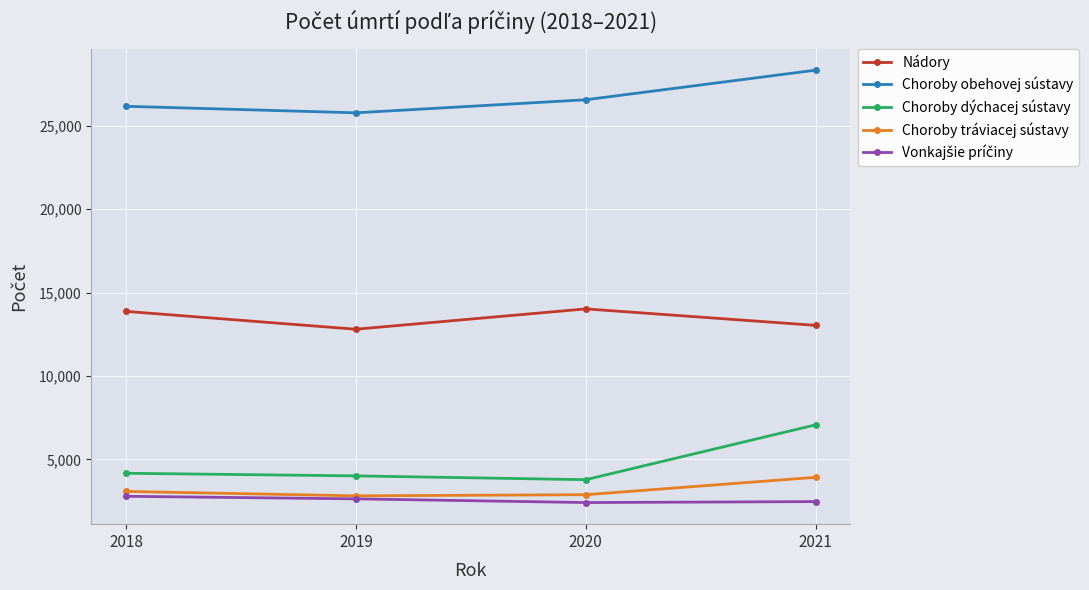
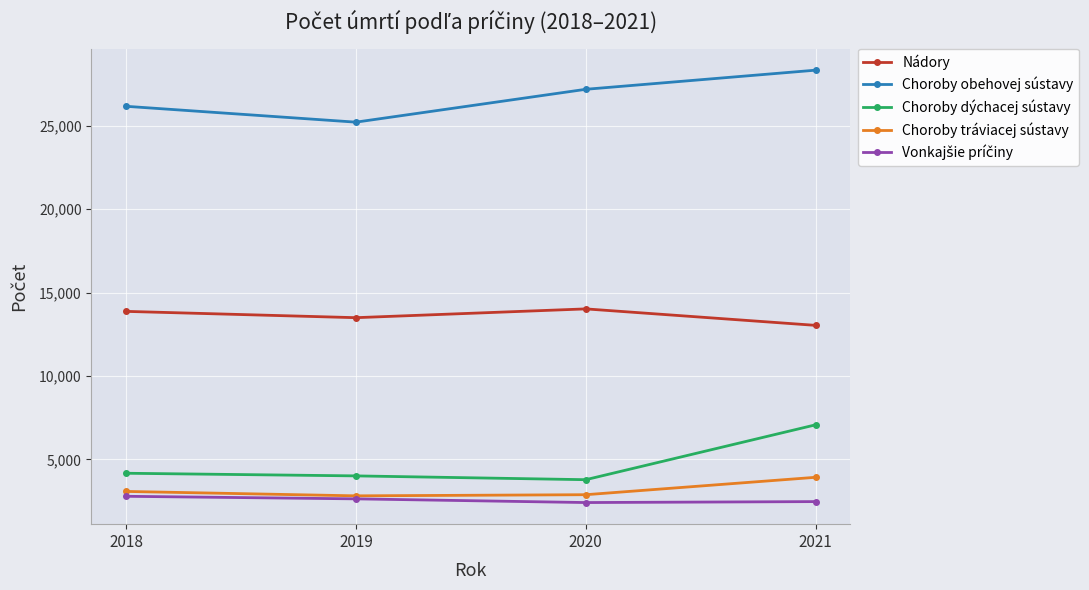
Nádory, 2019: 12,800 -> 13,500
Choroby obehovej sústavy, 2019: 25,800 -> 25,200
Choroby obehovej sústavy, 2020: 26,600 -> 27,200
